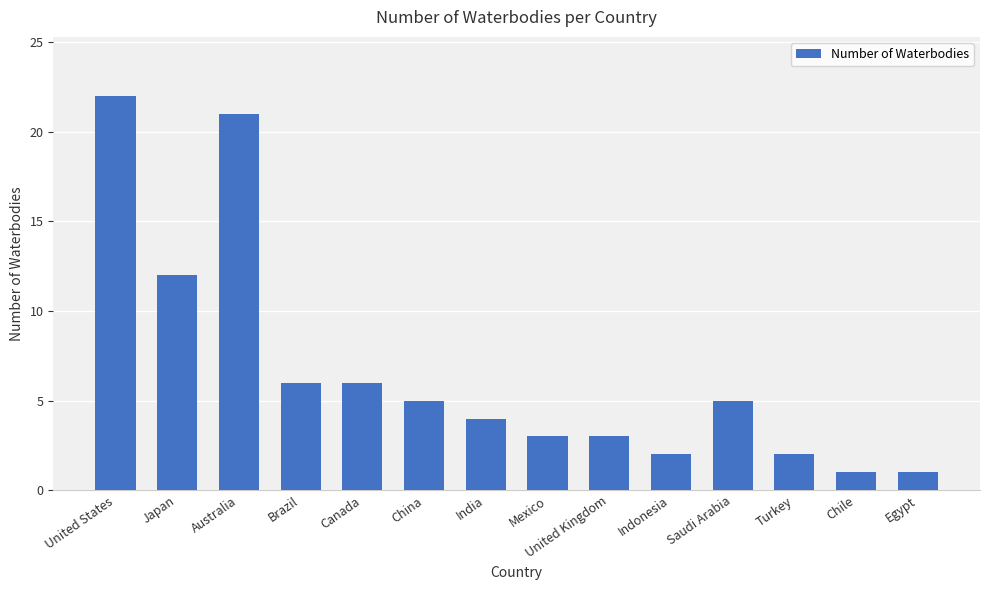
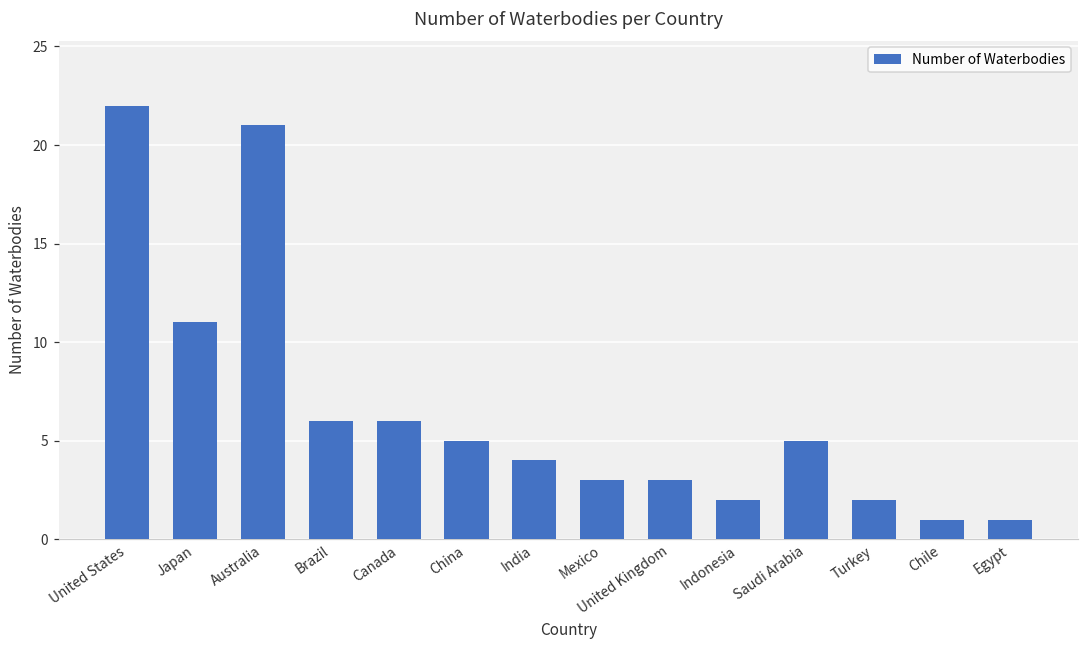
Japan: 12 -> 11
